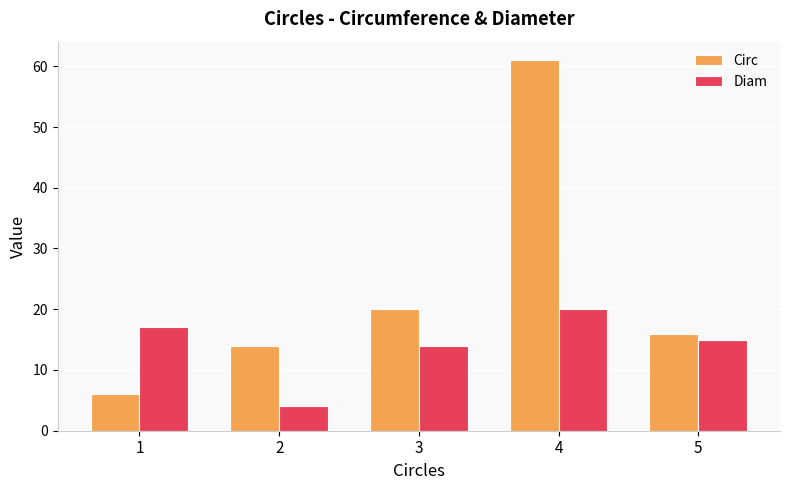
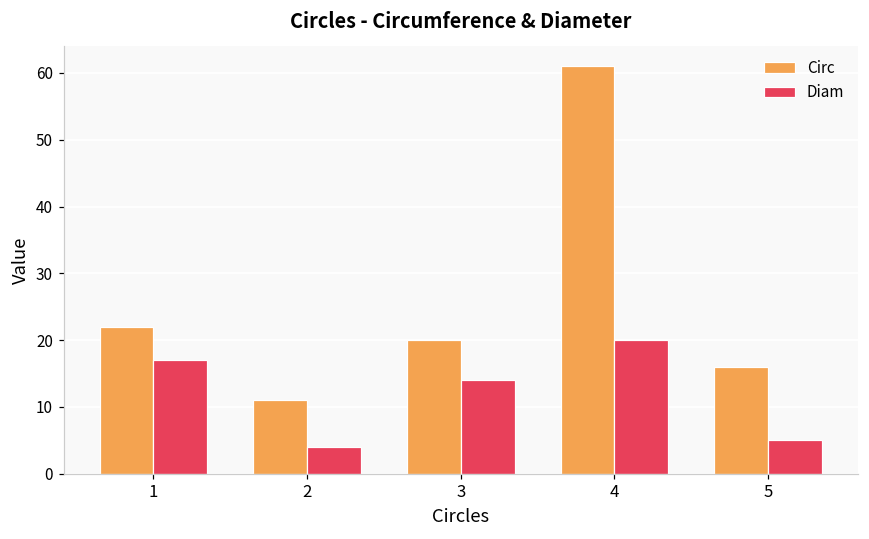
Circ, 1: 6 -> 22
Circ, 2: 14 -> 11
Diam, 5: 15 -> 5
